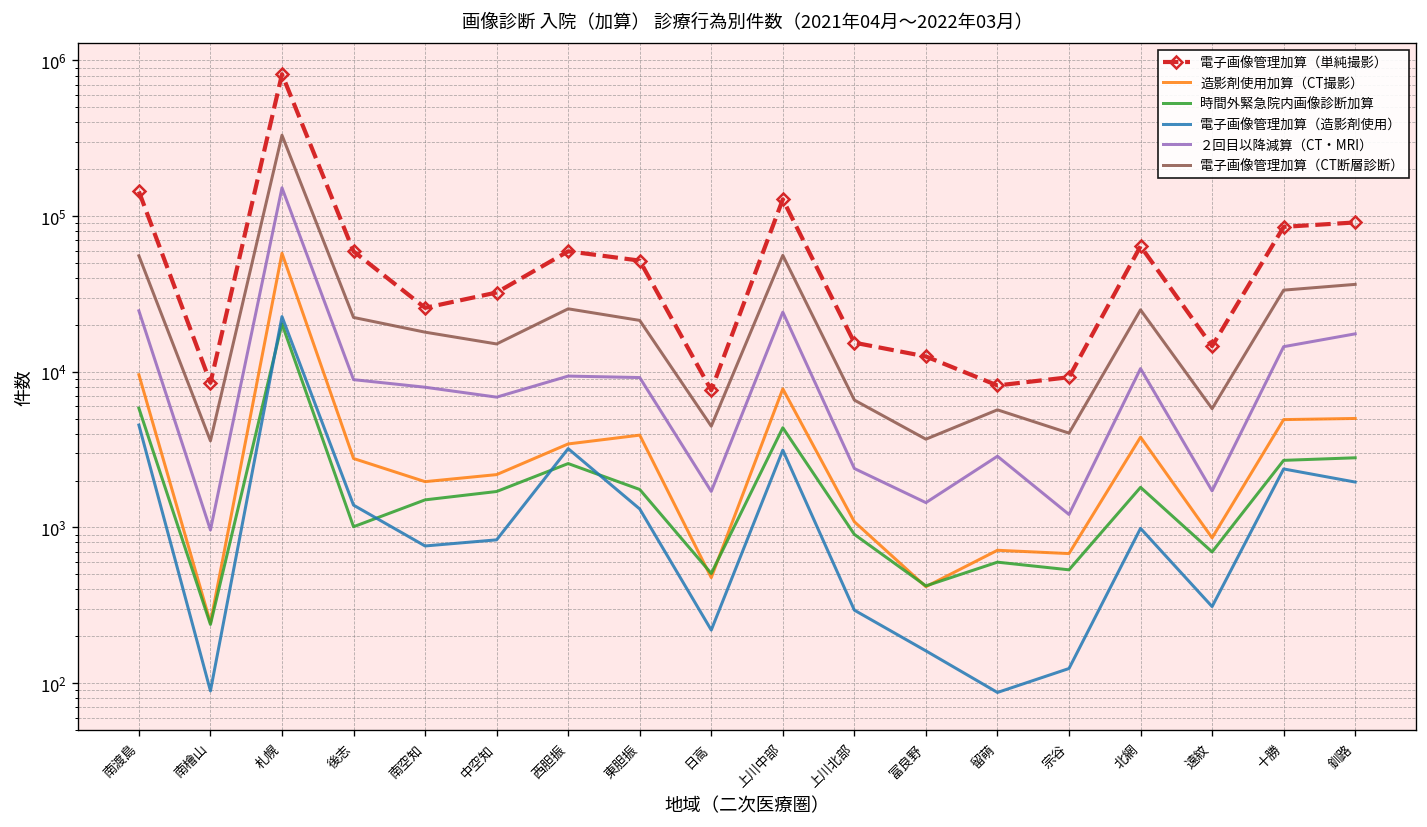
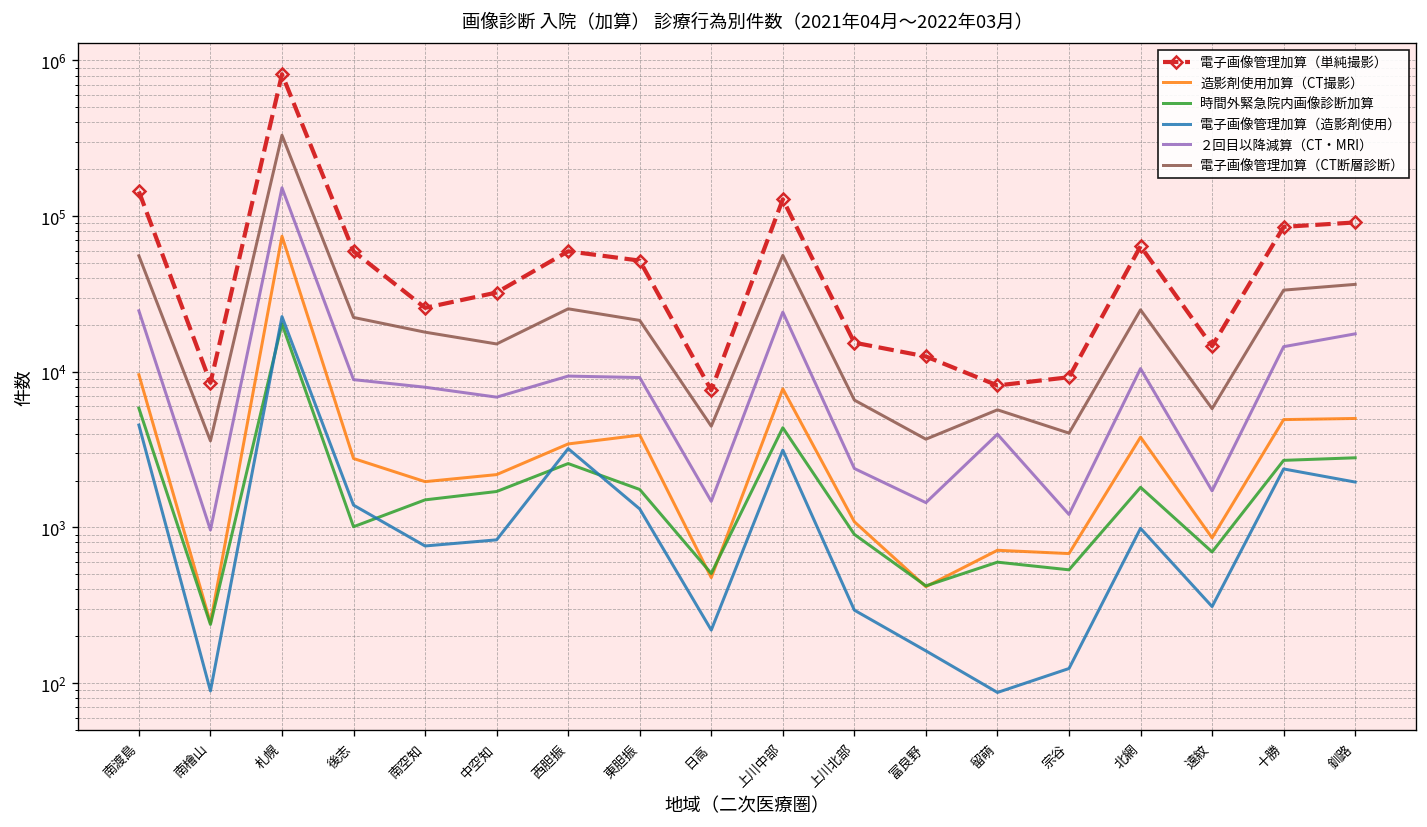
造影剤使用加算（CT撮影）, 札幌: 60000 -> 70000
２回目以降減算（CT・MRI）, 日高: 1700 -> 1500
２回目以降減算（CT・MRI）, 留萌: 2900 -> 4000
